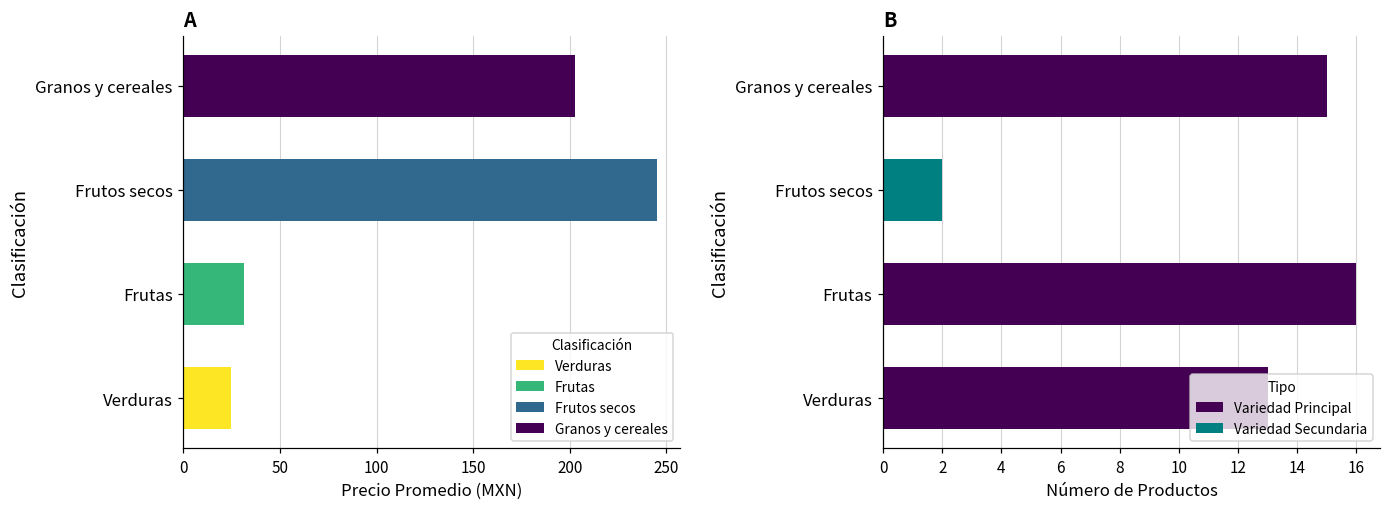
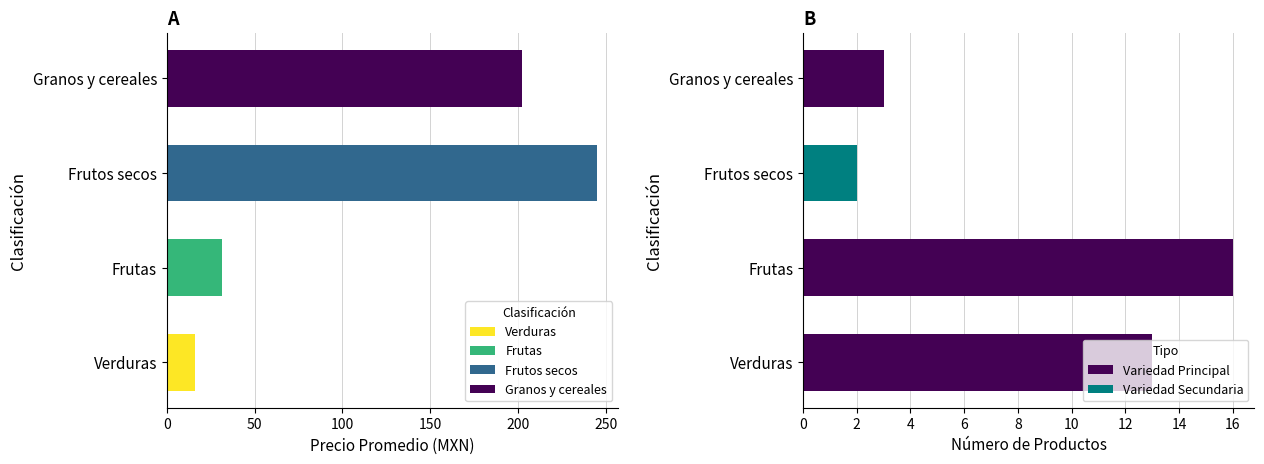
A, Verduras: 25 -> 16
B, Granos y cereales: 15 -> 3
